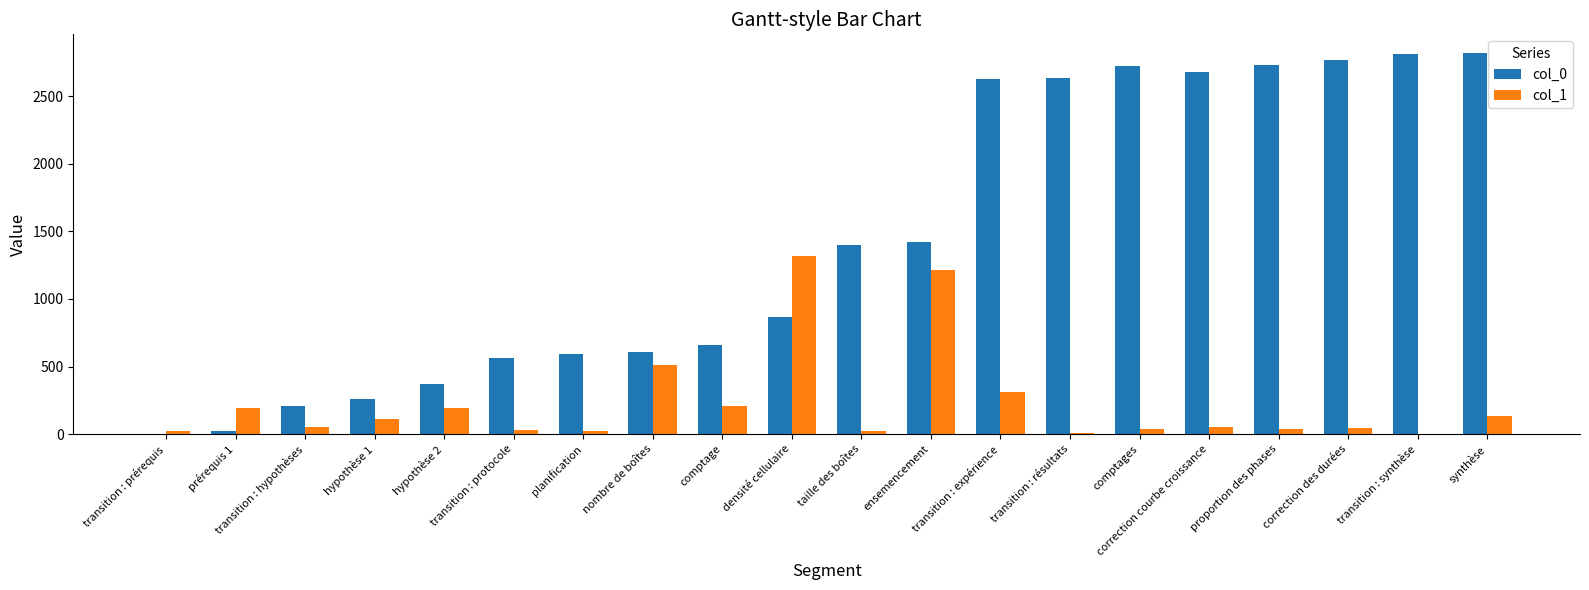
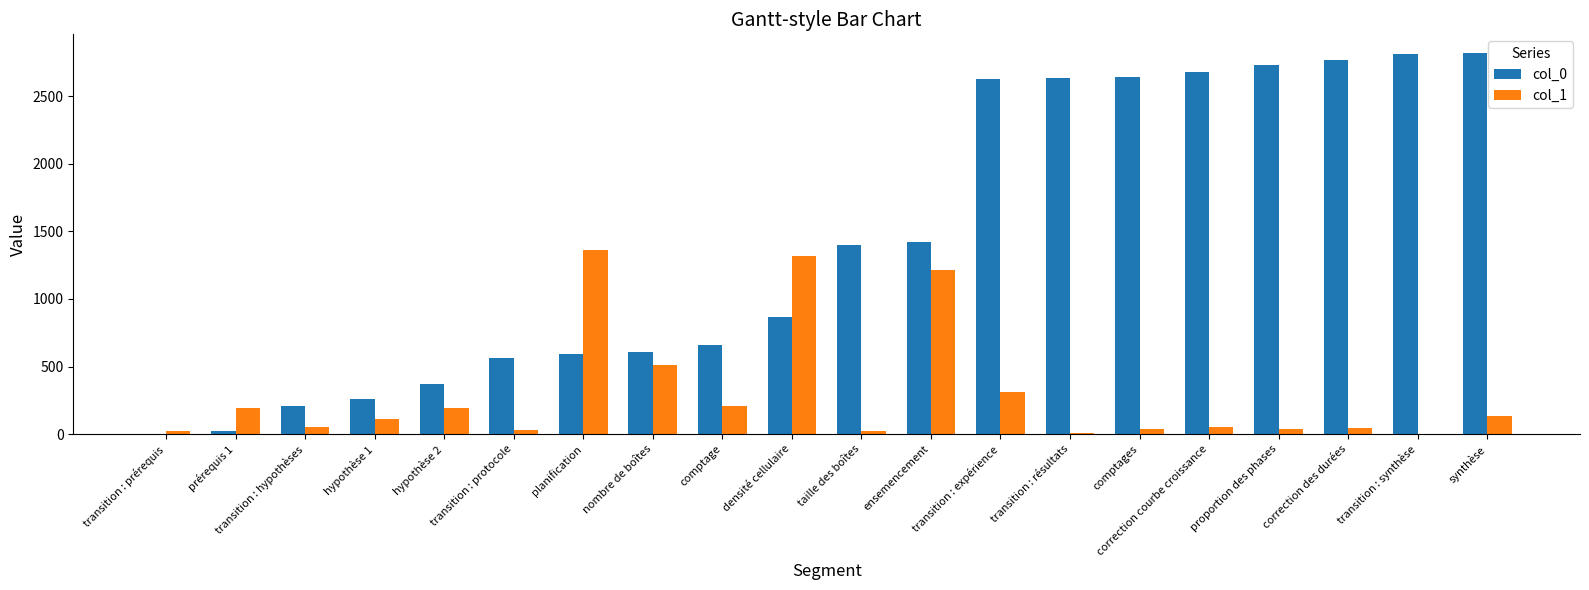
col_1, planification: 20 -> 1360
col_0, comptages: 2720 -> 2640
